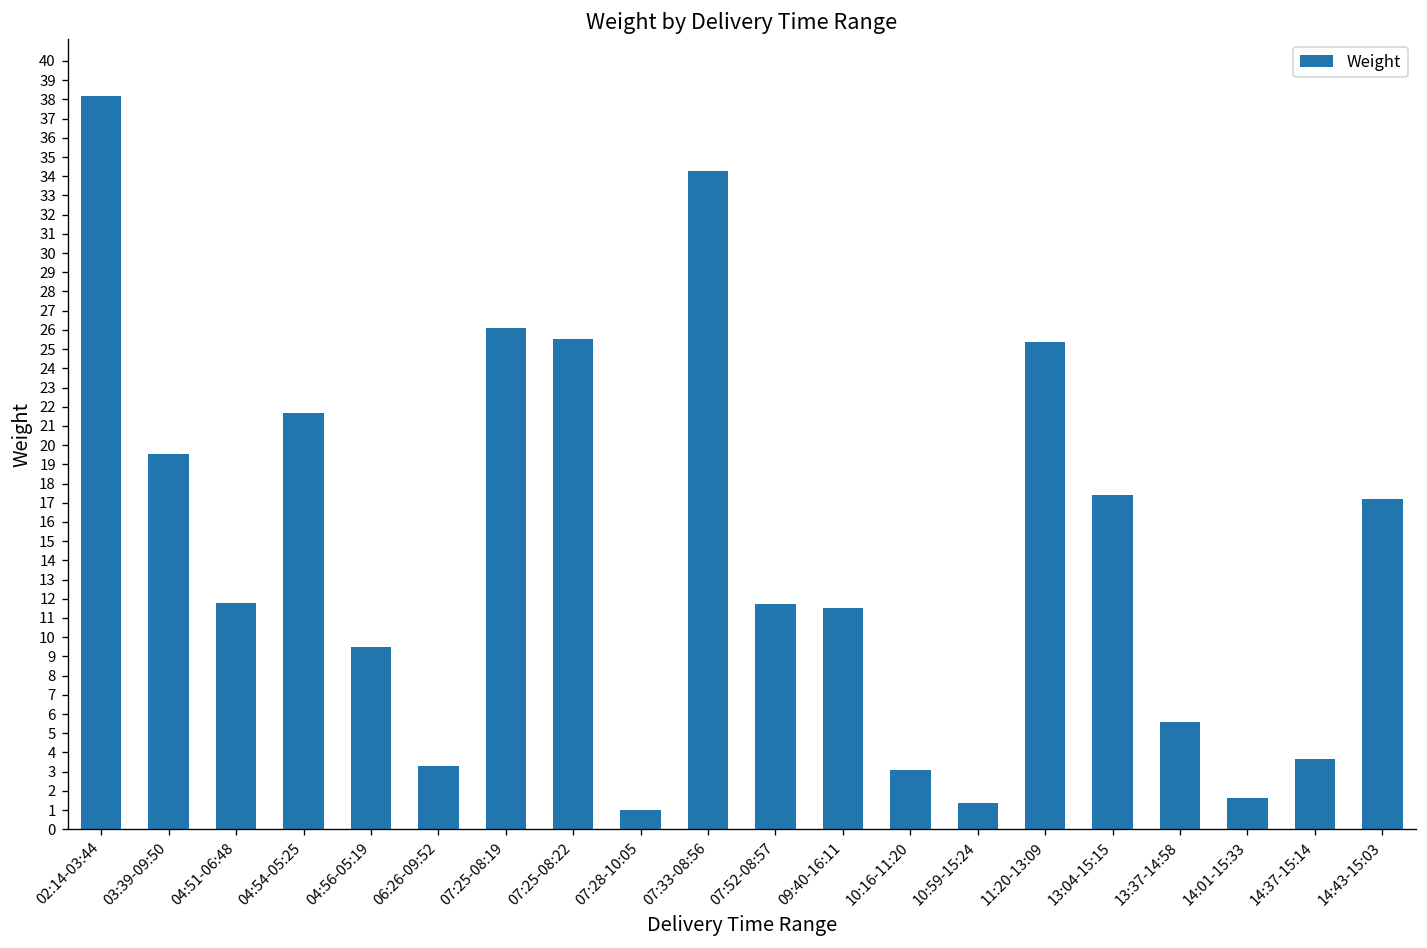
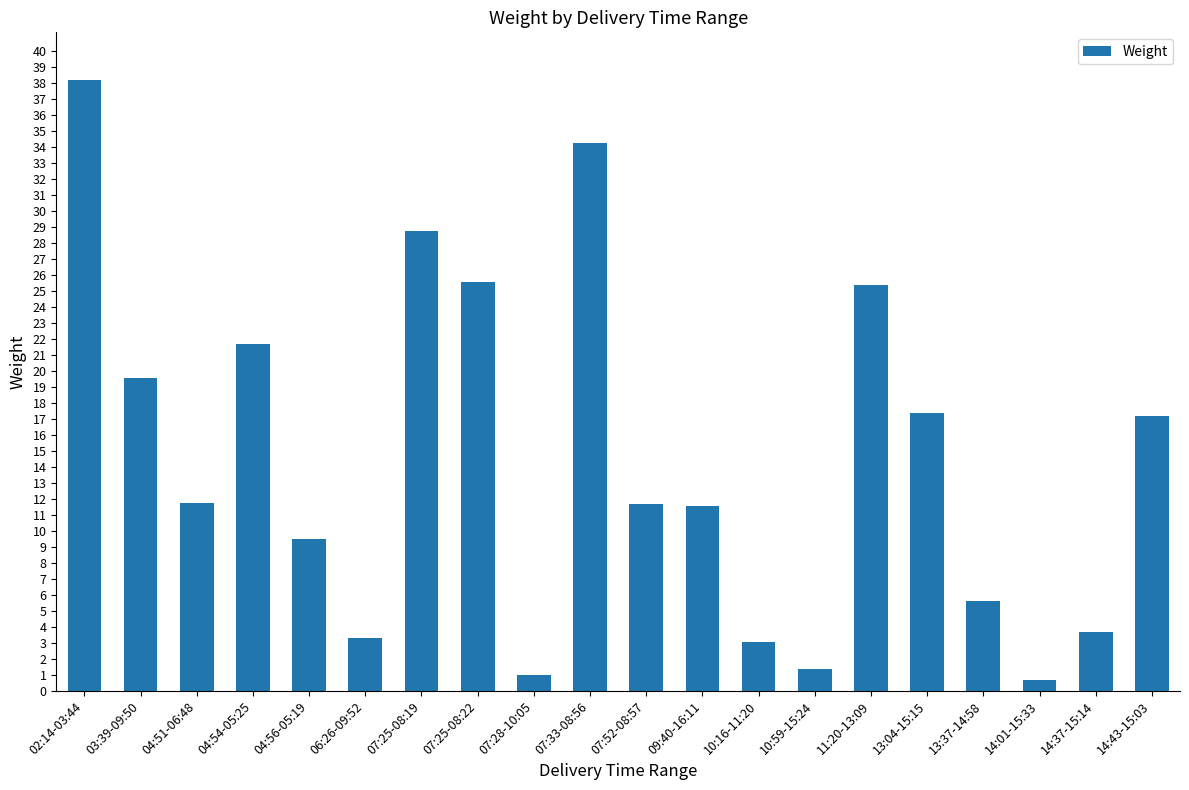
07:25-08:19: 26.1 -> 28.7
14:01-15:33: 1.6 -> 0.7
